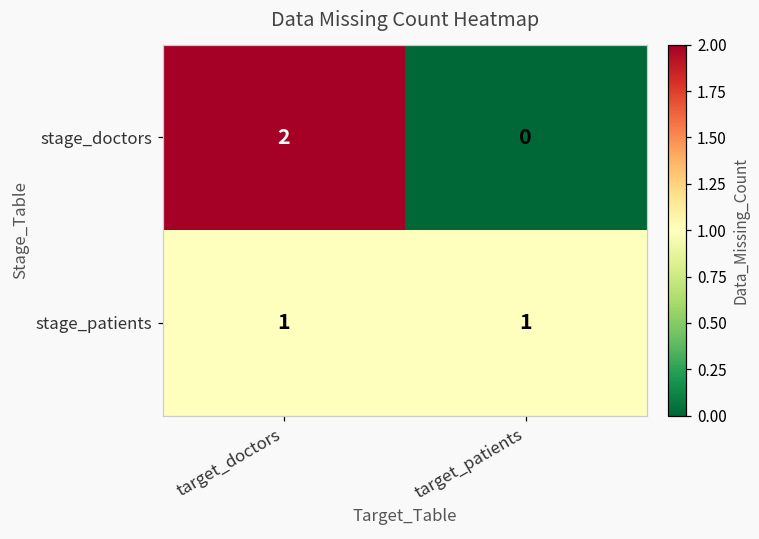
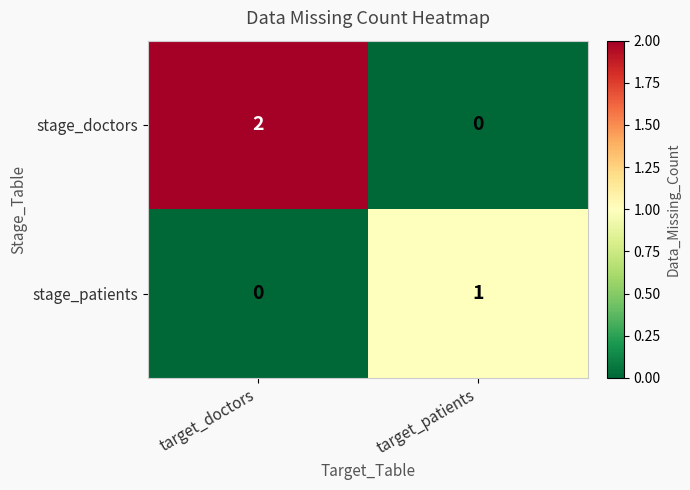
stage_patients, target_doctors: 1 -> 0
